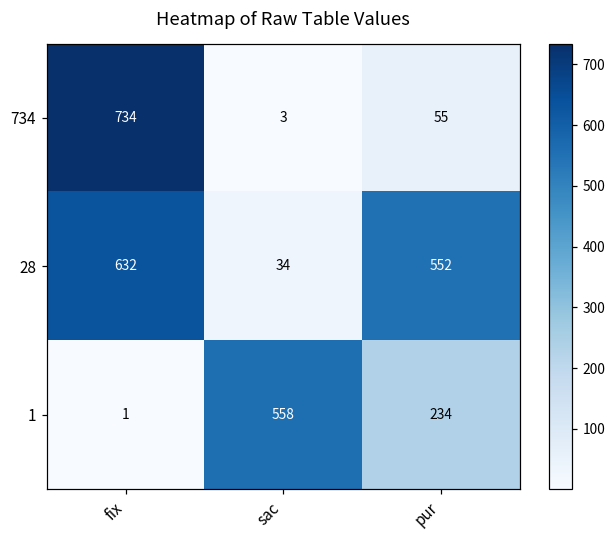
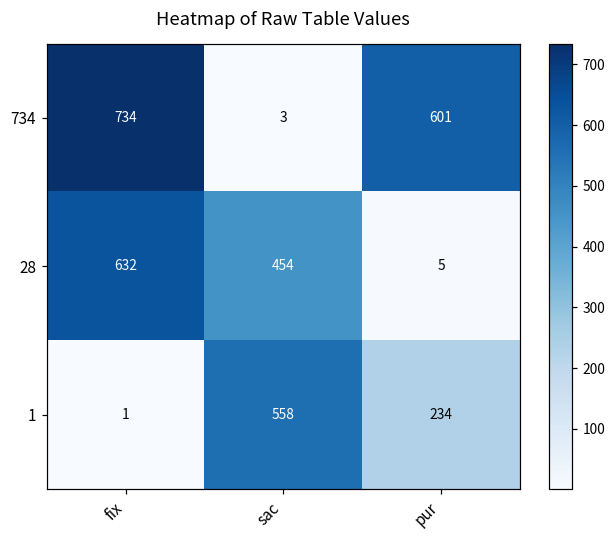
734, pur: 55 -> 601
28, sac: 34 -> 454
28, pur: 552 -> 5
